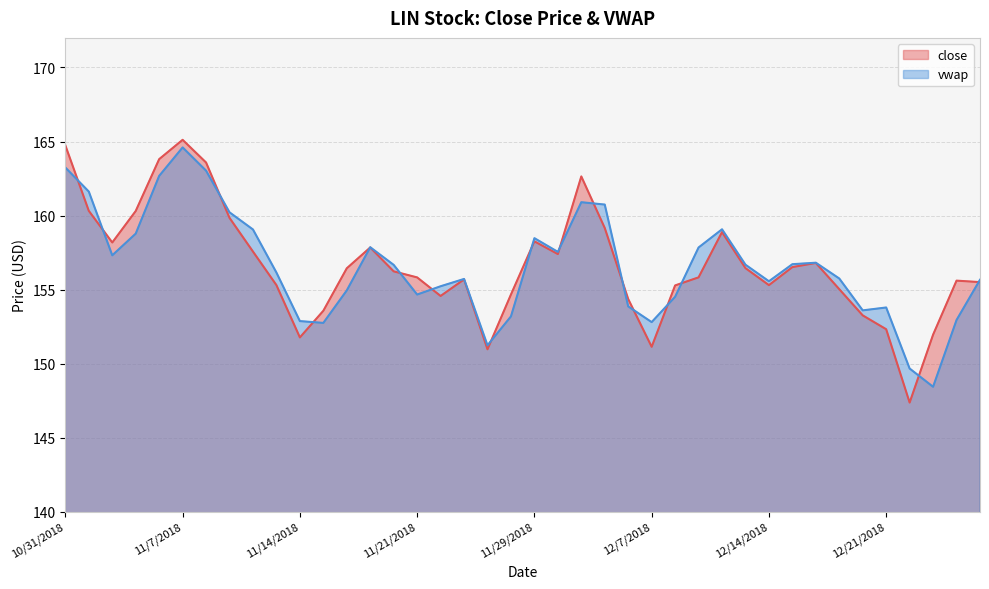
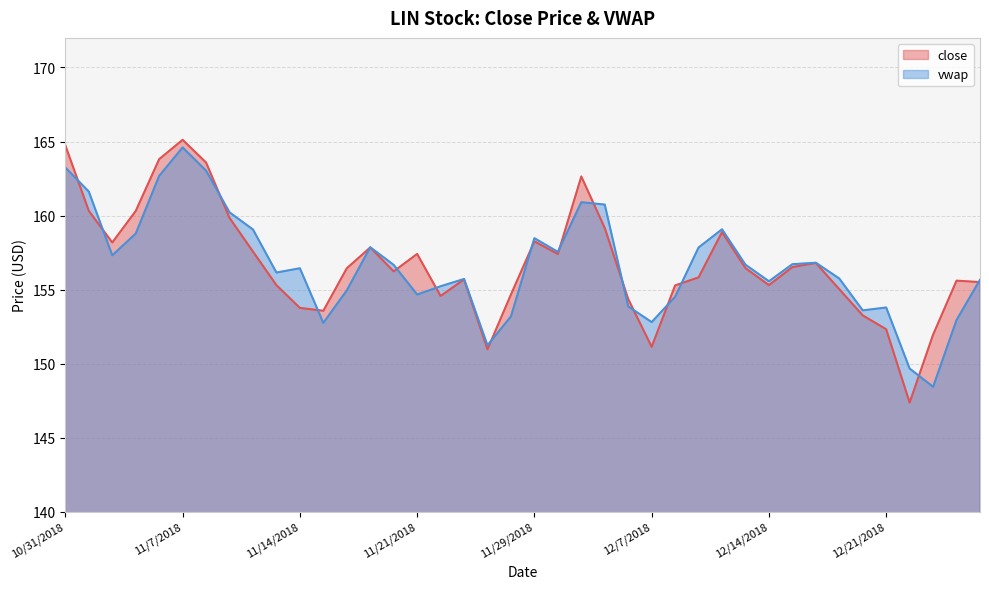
close, 11/14/2018: 151.8 -> 153.8
vwap, 11/14/2018: 152.9 -> 156.4
close, 11/21/2018: 155.8 -> 157.4
